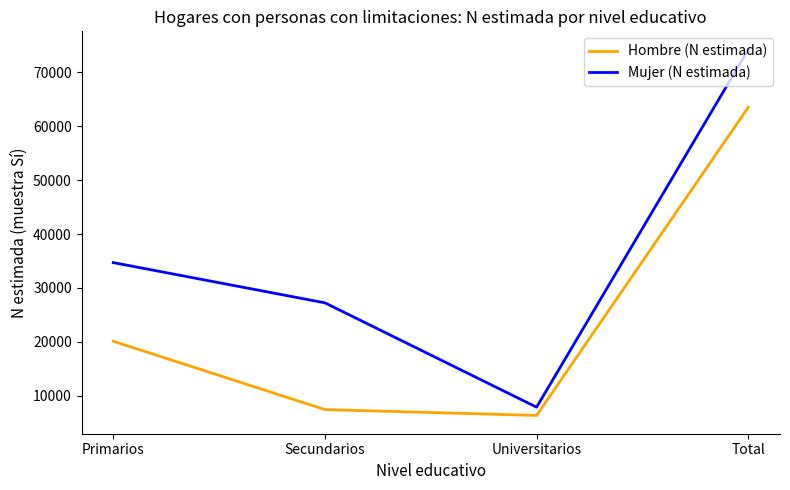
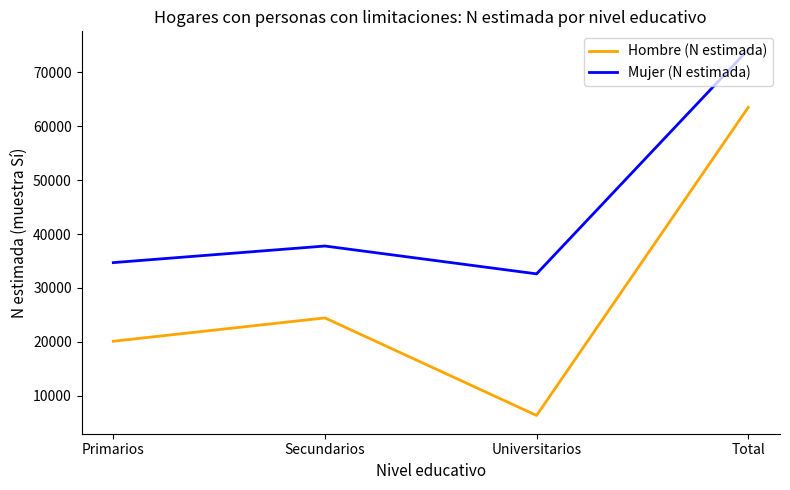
Hombre (N estimada), Secundarios: 7000 -> 24000
Mujer (N estimada), Secundarios: 27000 -> 38000
Mujer (N estimada), Universitarios: 8000 -> 33000
